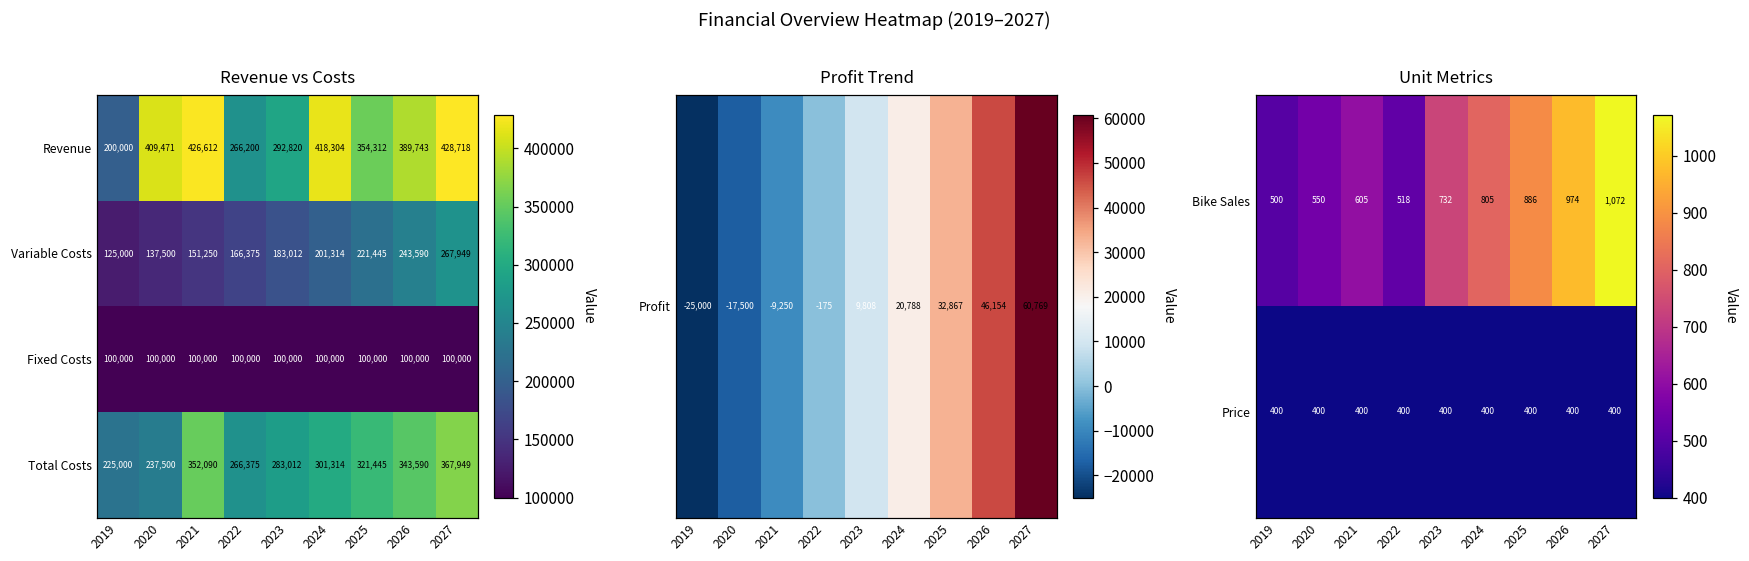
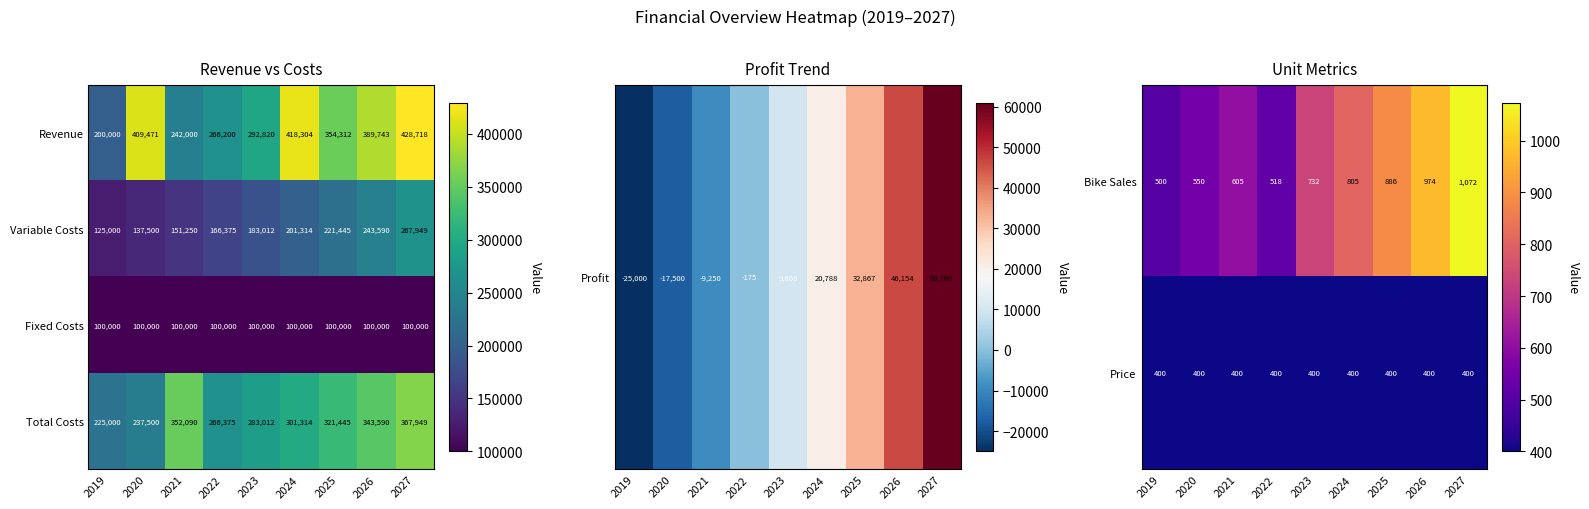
Revenue vs Costs, Revenue, 2021: 426,612 -> 242,000
